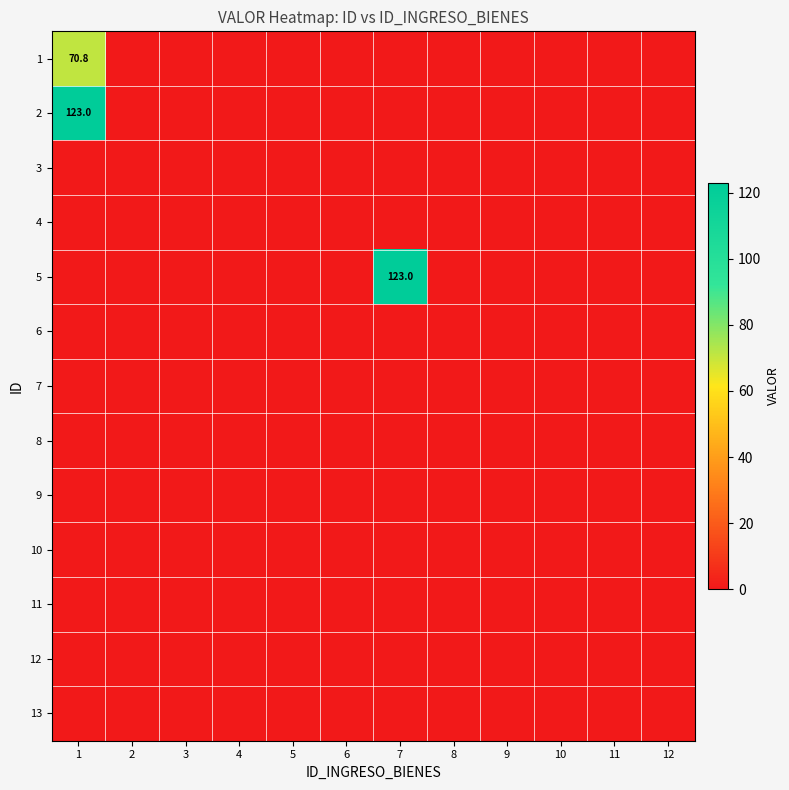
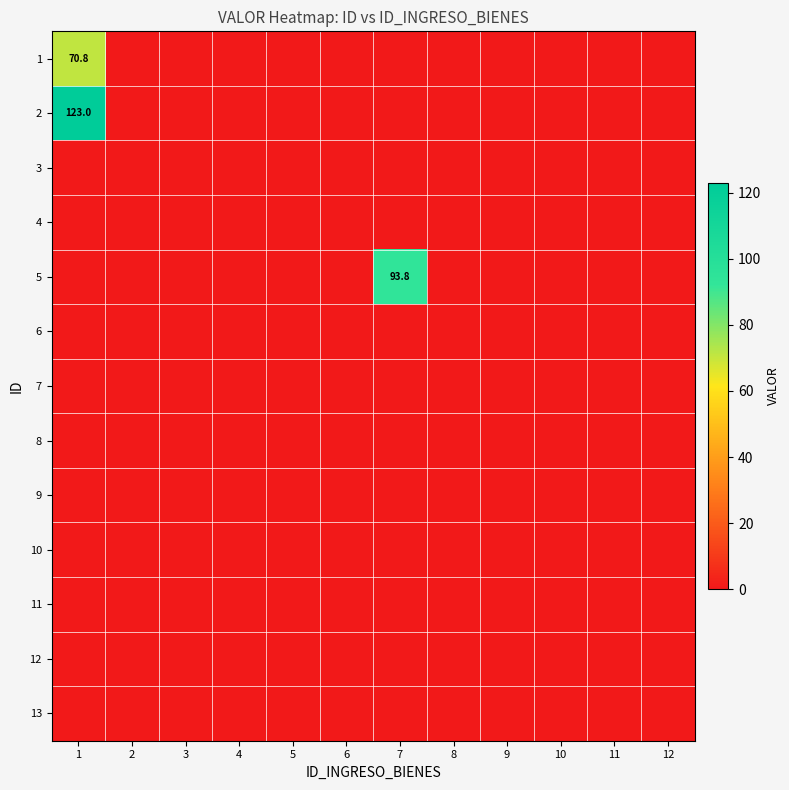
5, 7: 123.0 -> 93.8
